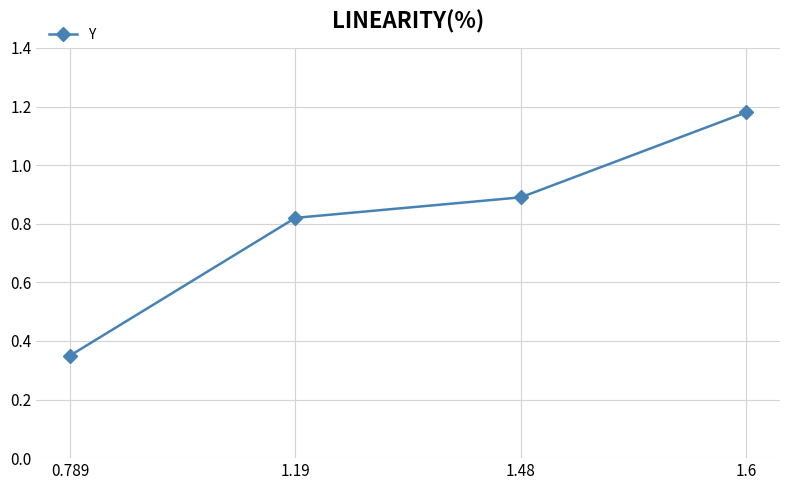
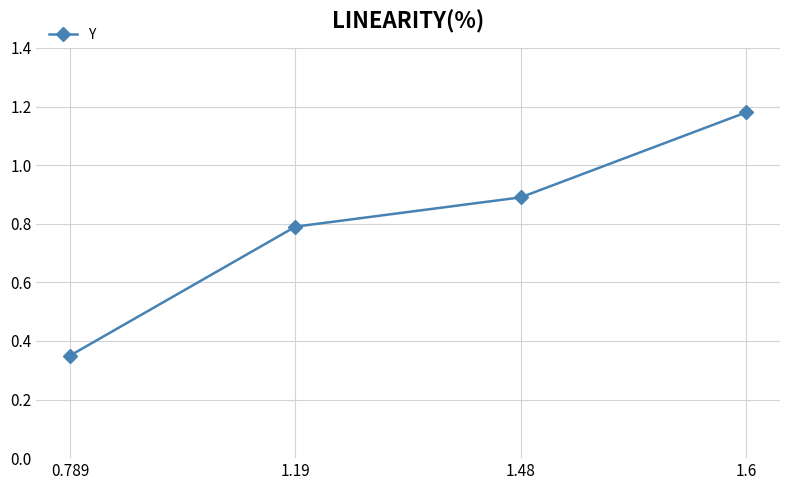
1.19: 0.82 -> 0.79
